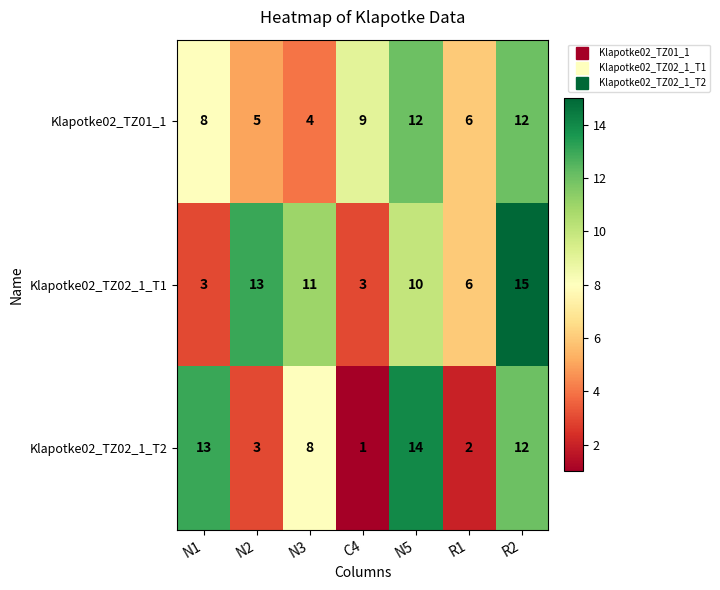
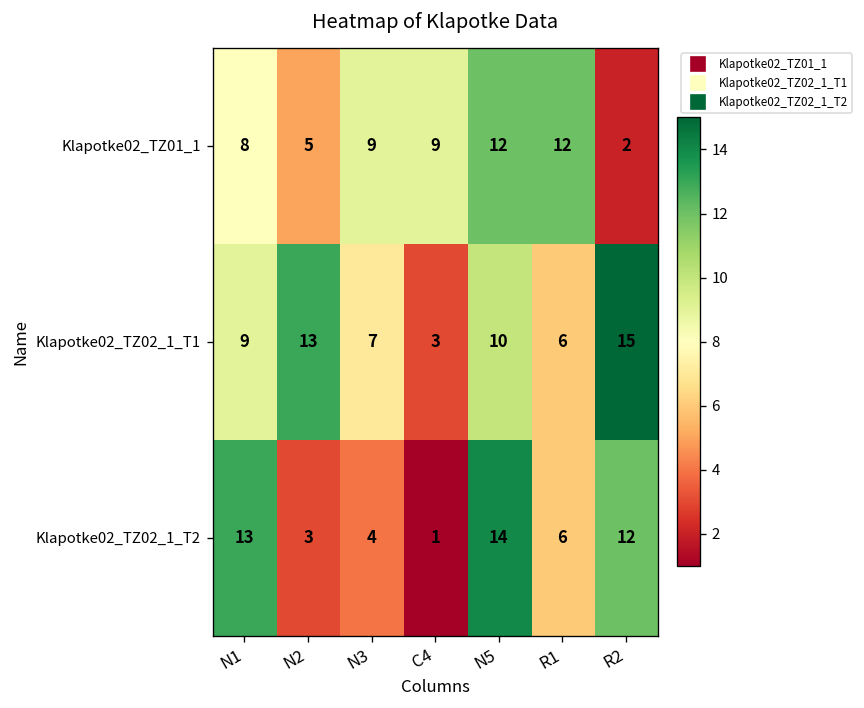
Klapotke02_TZ01_1, N3: 4 -> 9
Klapotke02_TZ01_1, R1: 6 -> 12
Klapotke02_TZ01_1, R2: 12 -> 2
Klapotke02_TZ02_1_T1, N1: 3 -> 9
Klapotke02_TZ02_1_T1, N3: 11 -> 7
Klapotke02_TZ02_1_T2, N3: 8 -> 4
Klapotke02_TZ02_1_T2, R1: 2 -> 6
